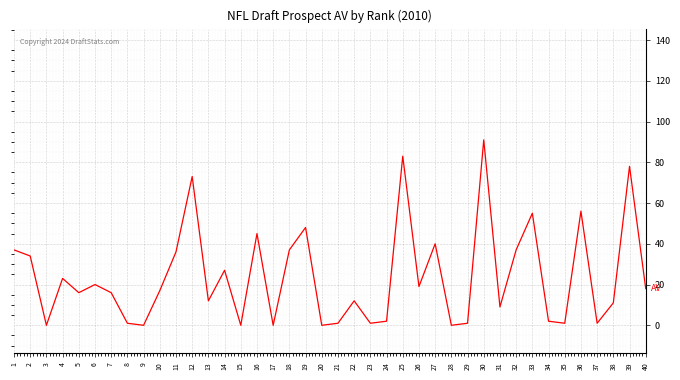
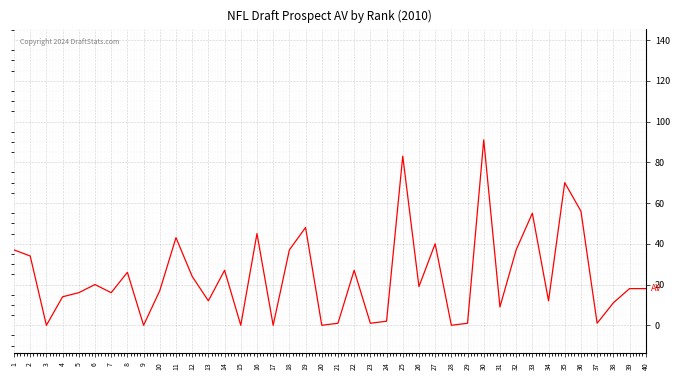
4: 23 -> 14
8: 1 -> 26
11: 36 -> 43
12: 73 -> 24
22: 12 -> 27
34: 2 -> 12
35: 1 -> 70
39: 78 -> 18
